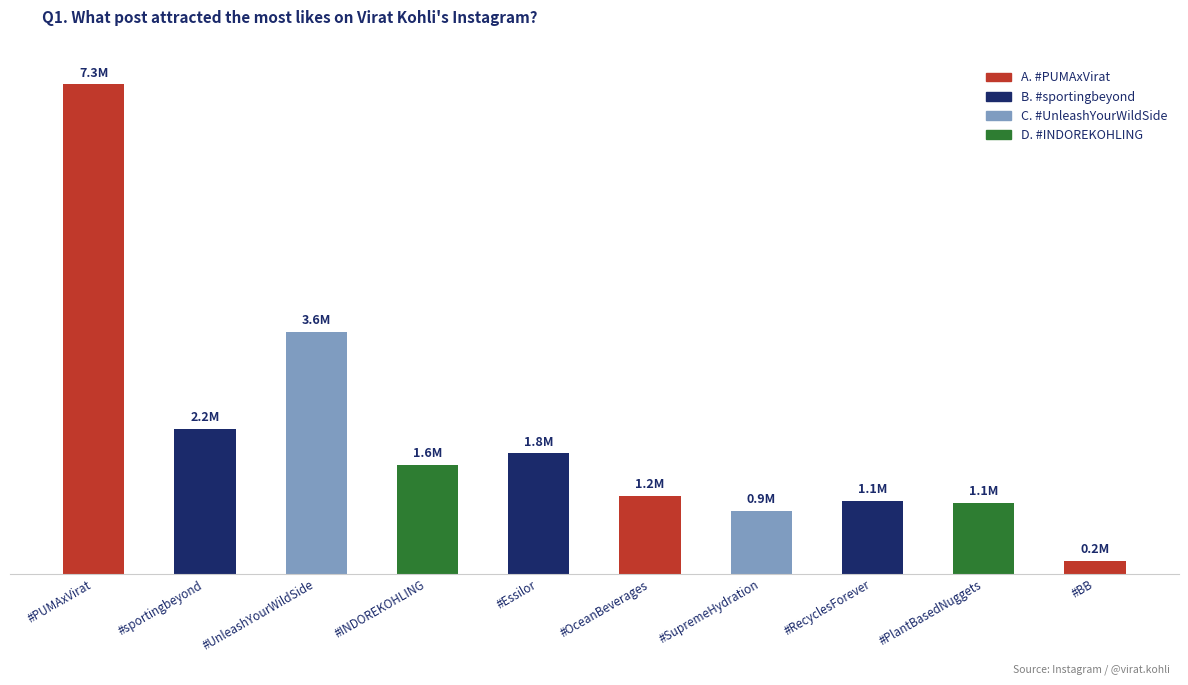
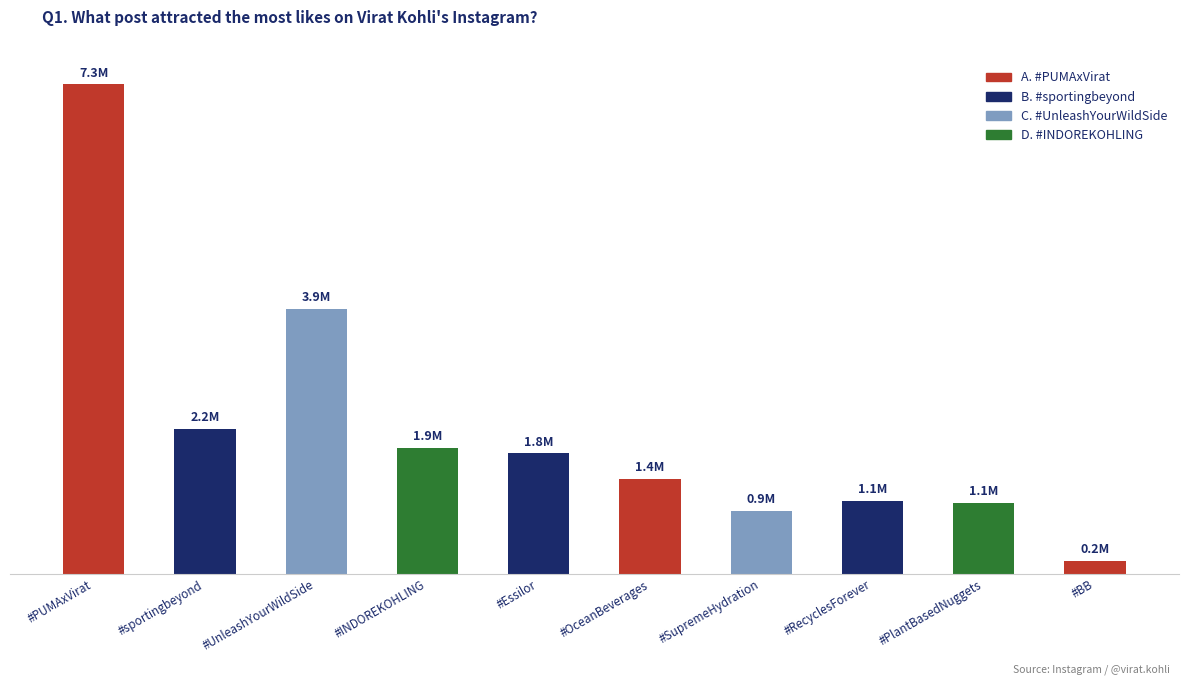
#UnleashYourWildSide: 3.6M -> 3.9M
#INDOREKOHLING: 1.6M -> 1.9M
#OceanBeverages: 1.2M -> 1.4M
